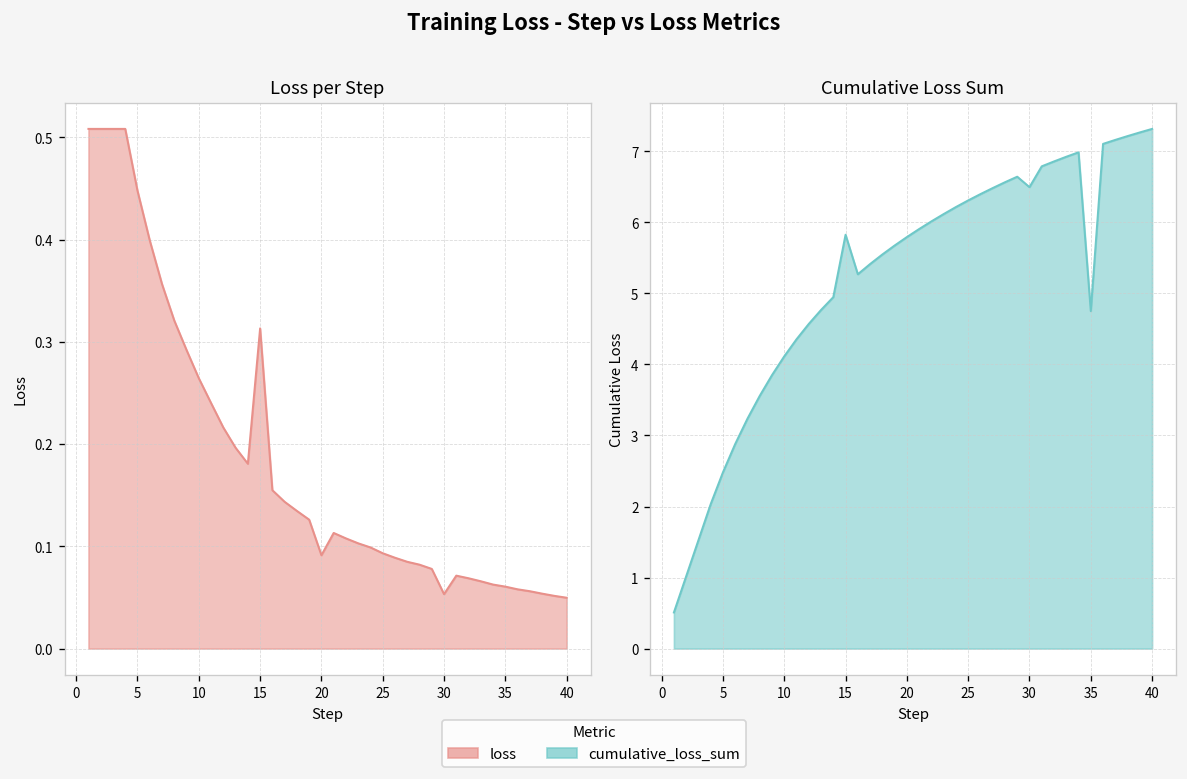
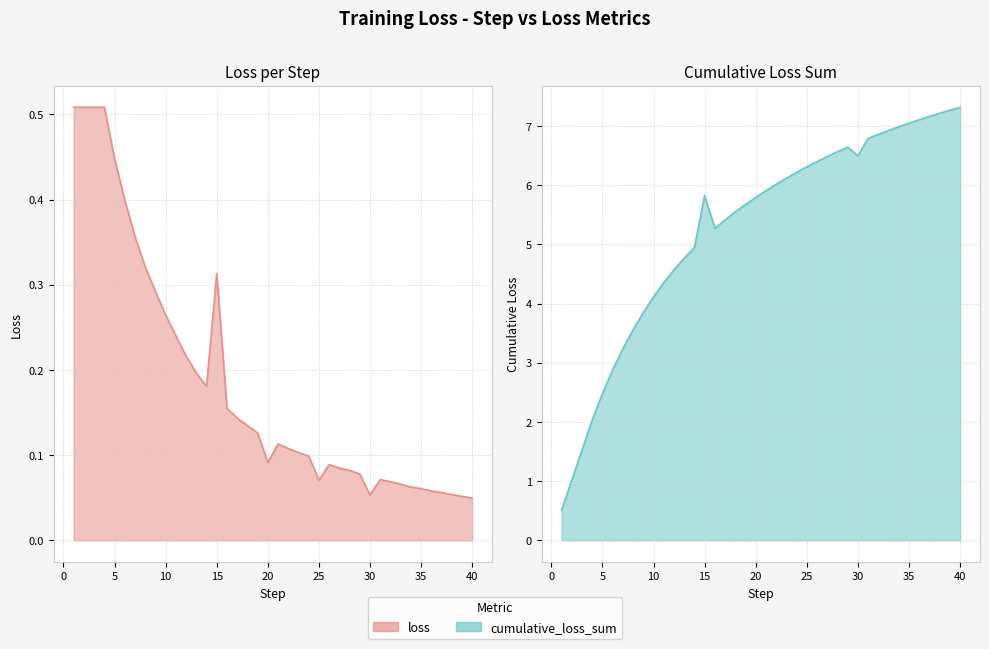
Loss per Step, 25: 0.09 -> 0.07
Cumulative Loss Sum, 35: 4.8 -> 7.0
